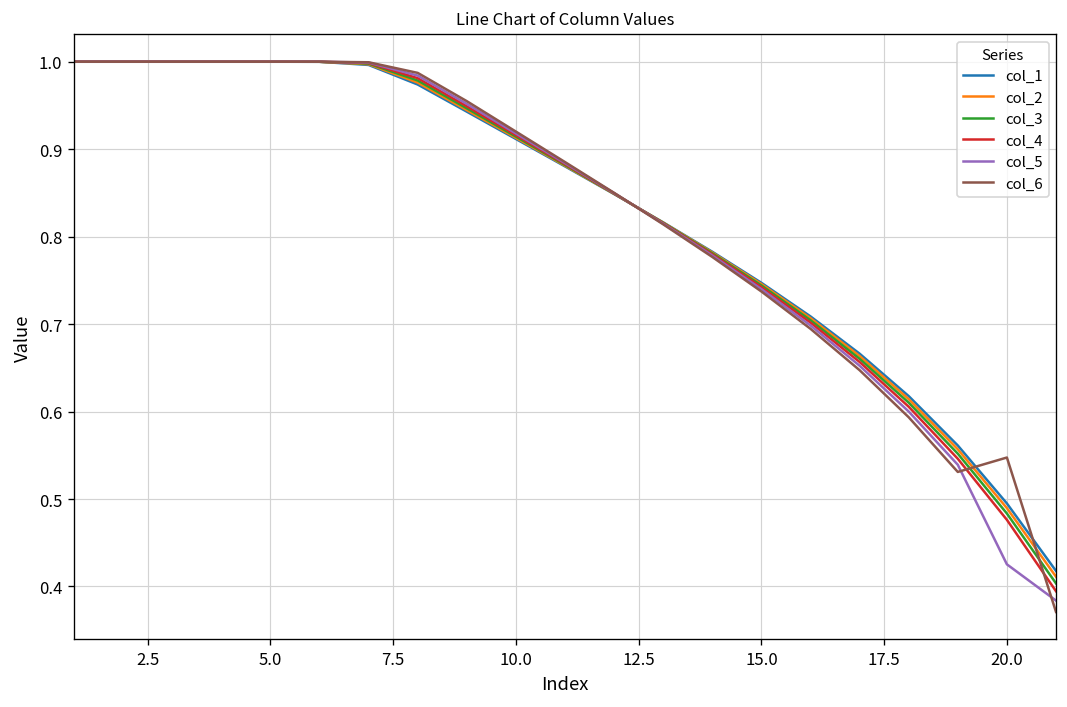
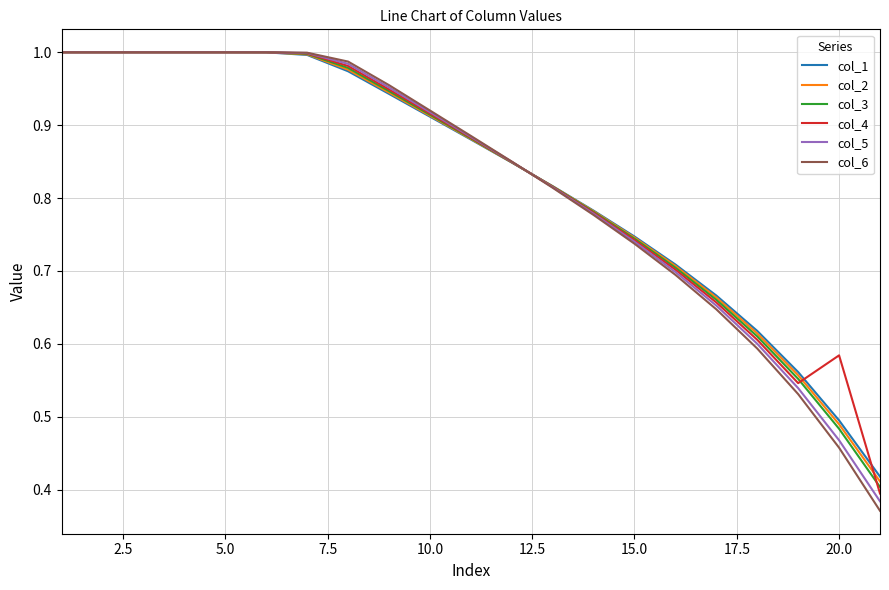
col_4, 20.0: 0.48 -> 0.58
col_5, 20.0: 0.43 -> 0.47
col_6, 20.0: 0.55 -> 0.46
